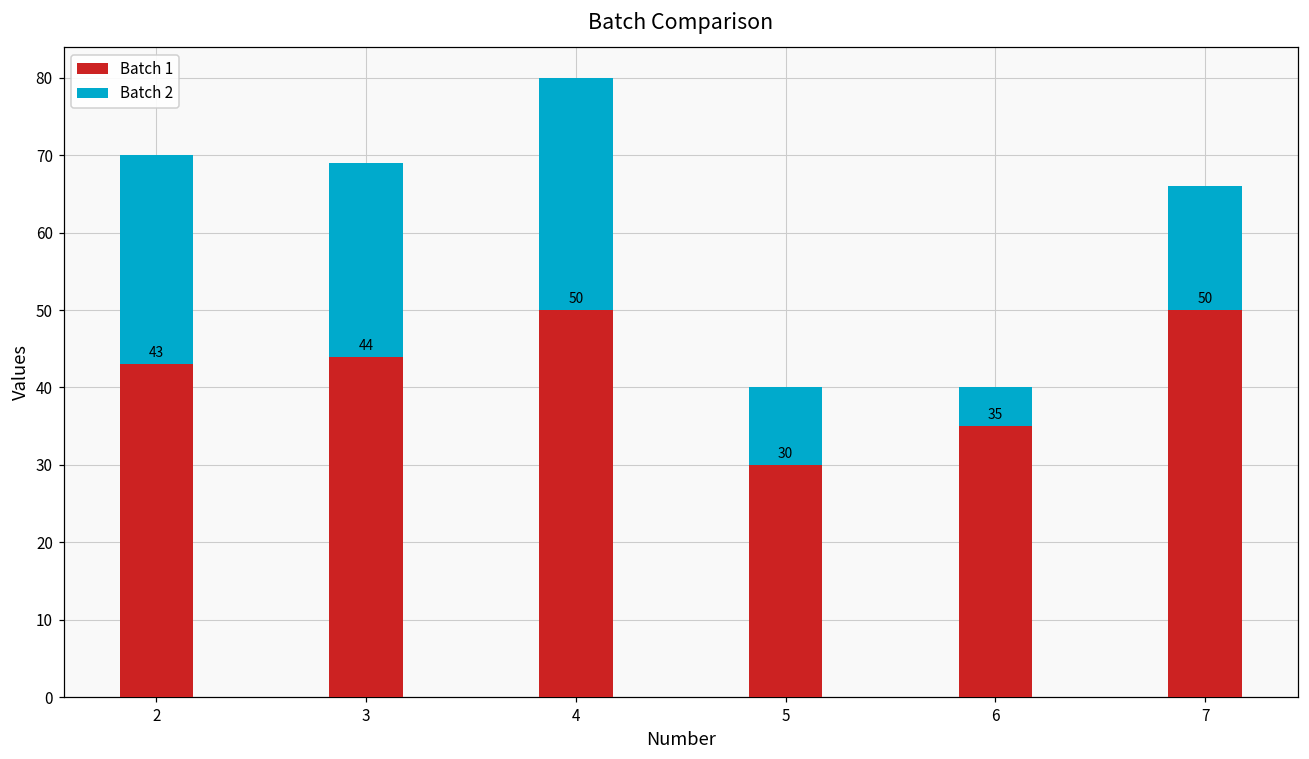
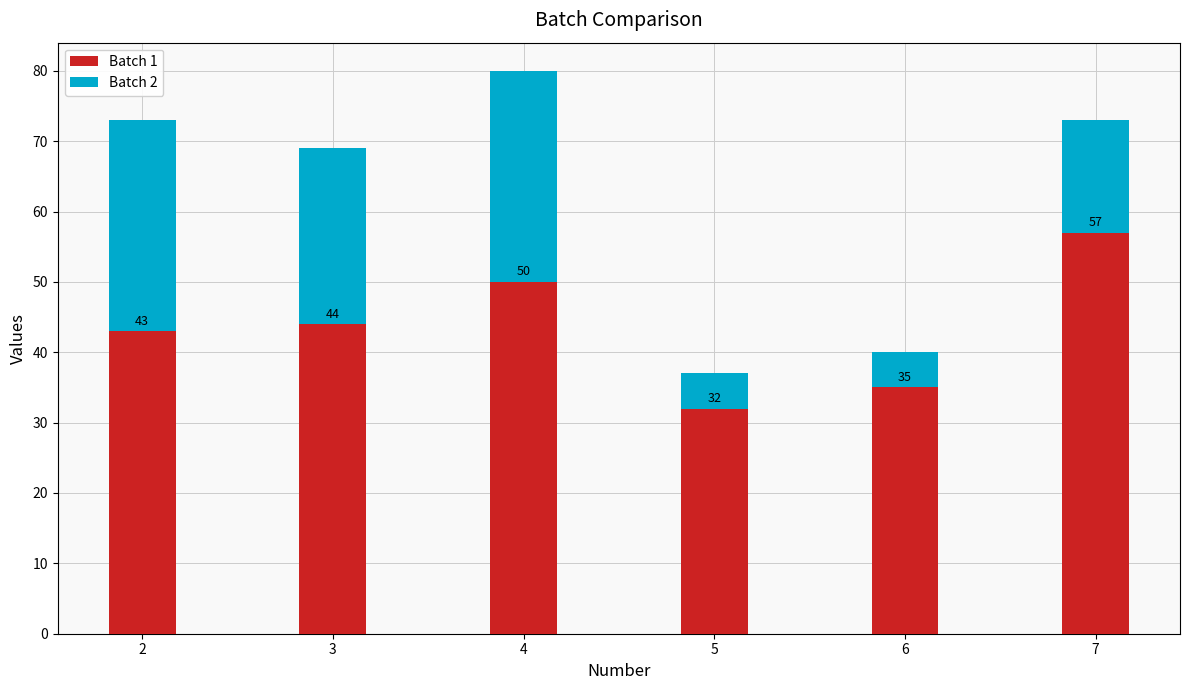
Batch 2, 2: 27 -> 30
Batch 1, 5: 30 -> 32
Batch 2, 5: 10 -> 5
Batch 1, 7: 50 -> 57
